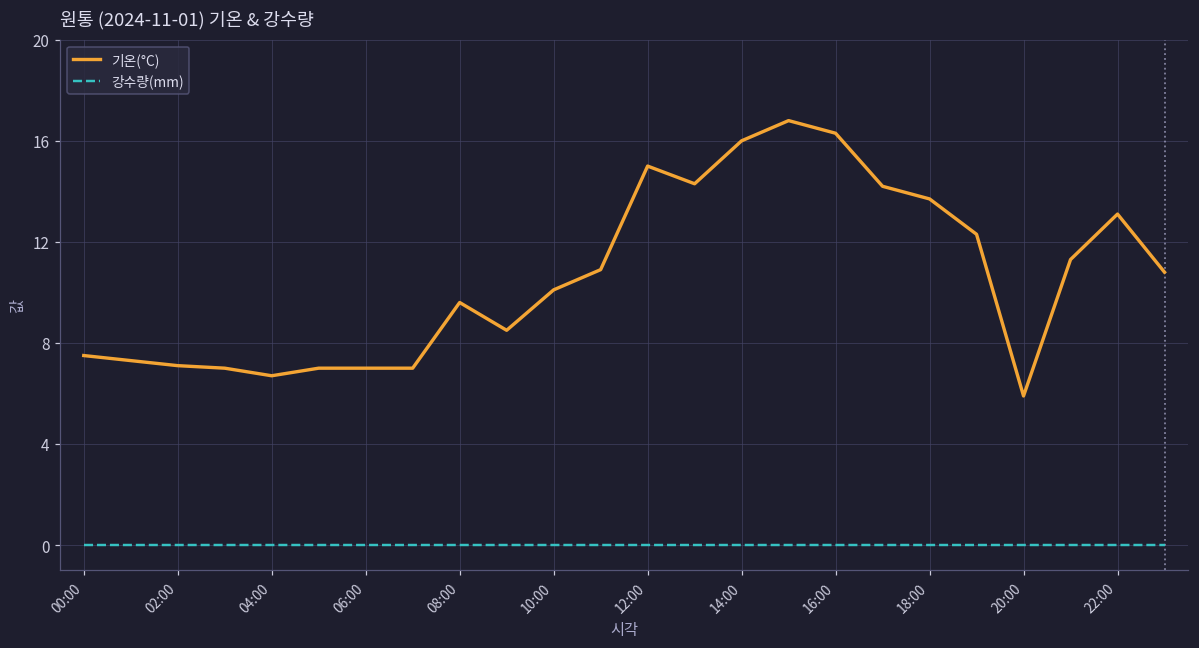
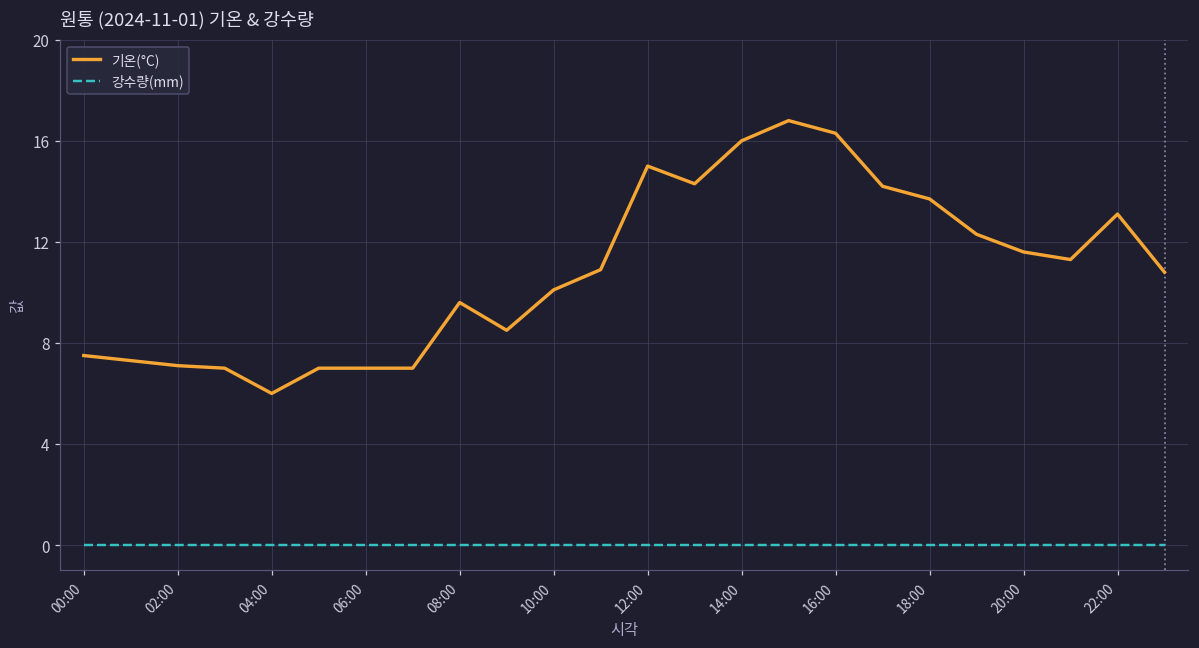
기온(°C), 04:00: 6.7 -> 6.0
기온(°C), 20:00: 5.9 -> 11.6
